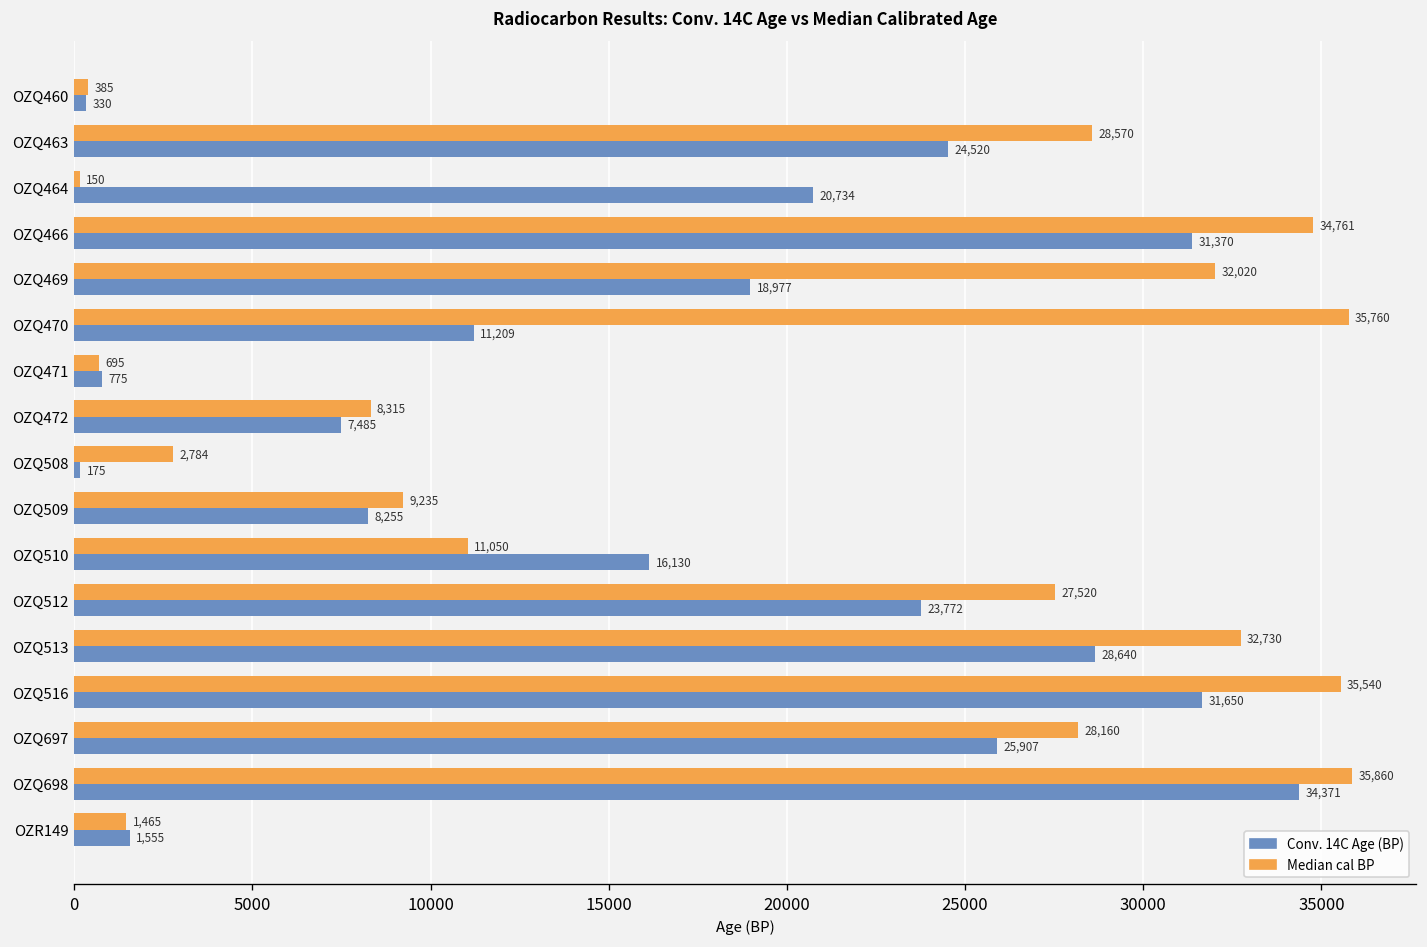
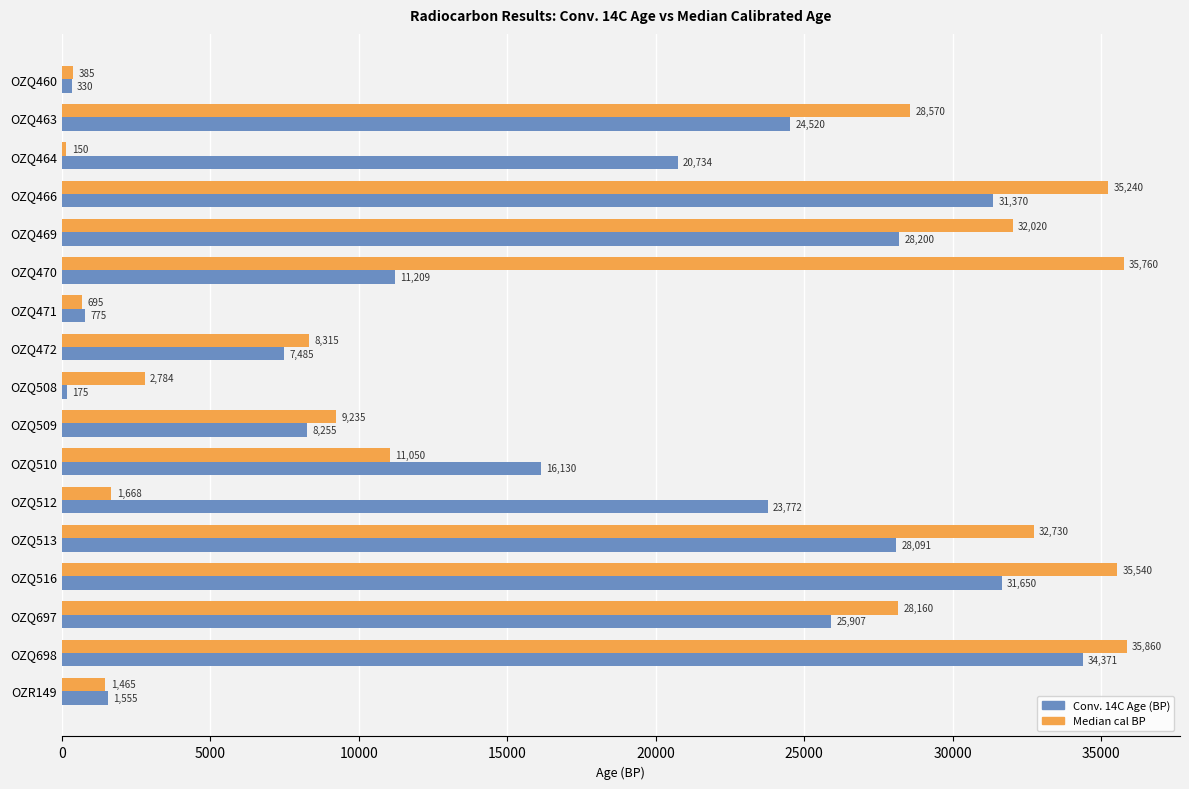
Median cal BP, OZQ466: 34,761 -> 35,240
Conv. 14C Age (BP), OZQ469: 18,977 -> 28,200
Median cal BP, OZQ512: 27,520 -> 1,668
Conv. 14C Age (BP), OZQ513: 28,640 -> 28,091
